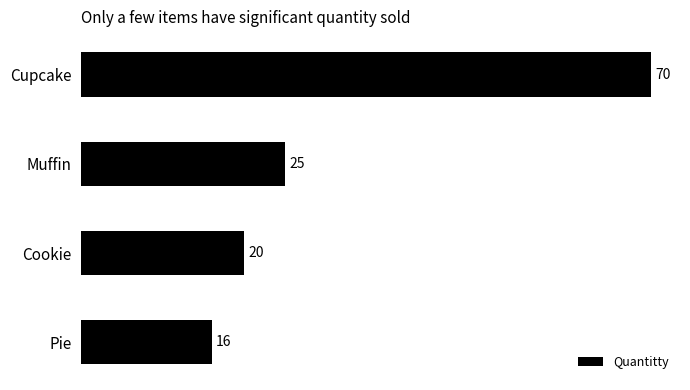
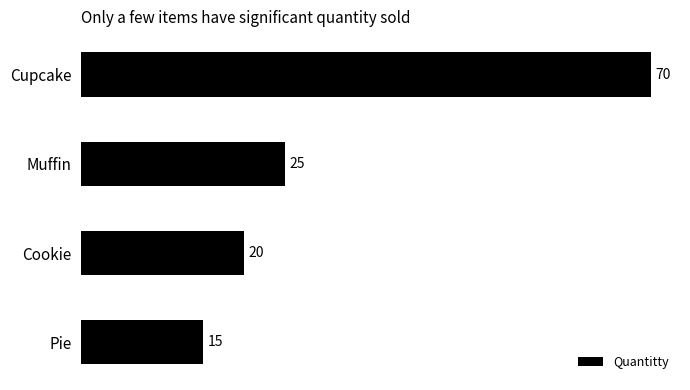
Pie: 16 -> 15
